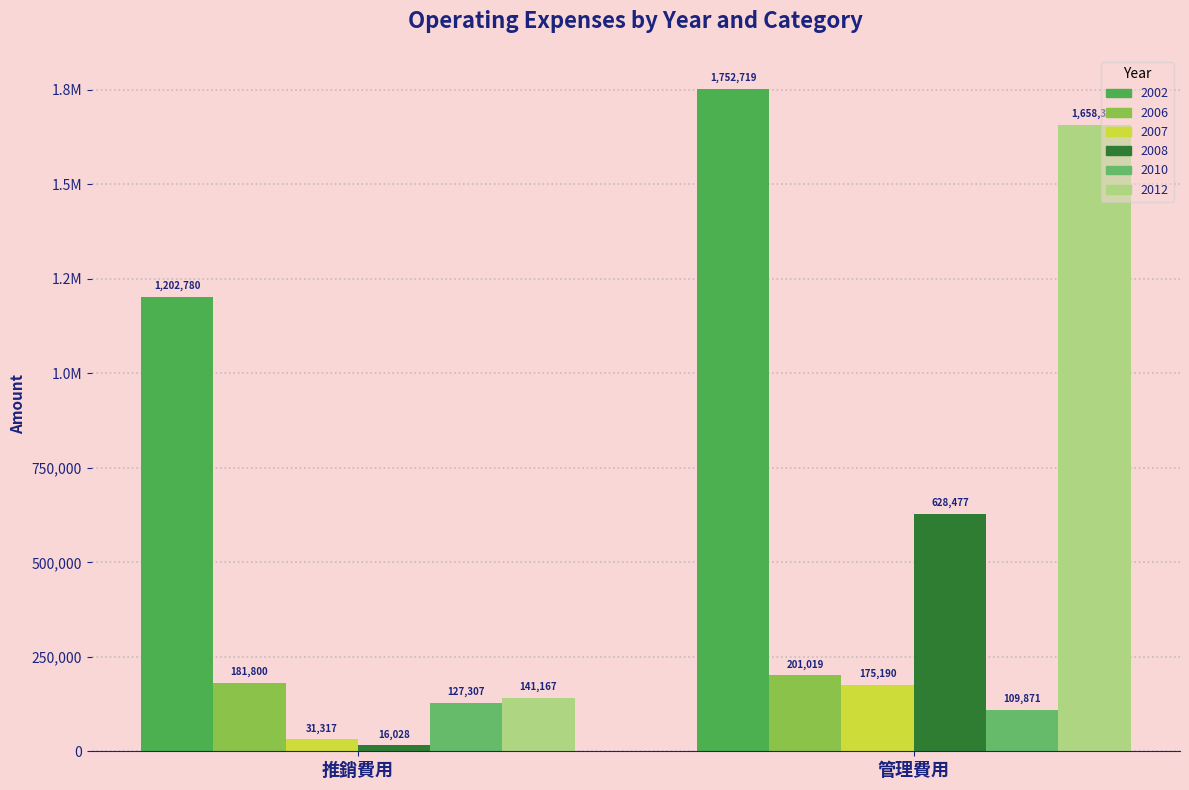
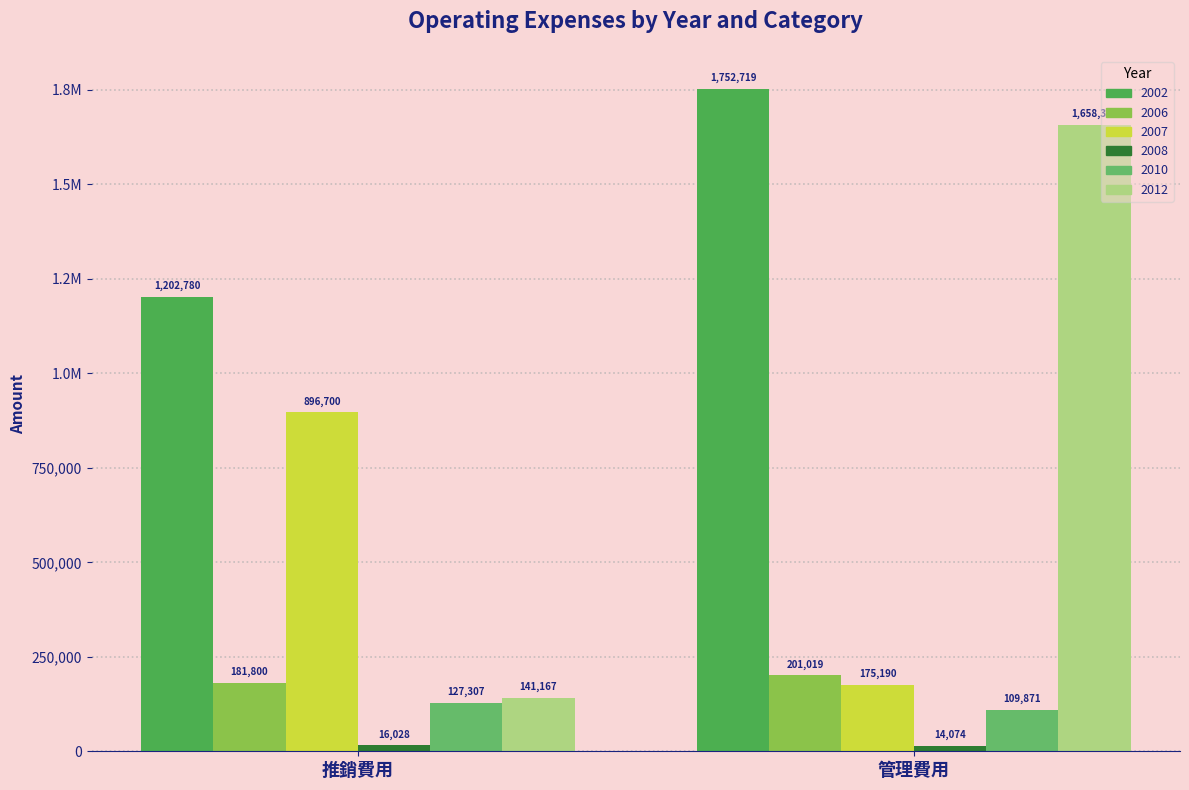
2007, 推銷費用: 31,317 -> 896,700
2008, 管理費用: 628,477 -> 14,074
